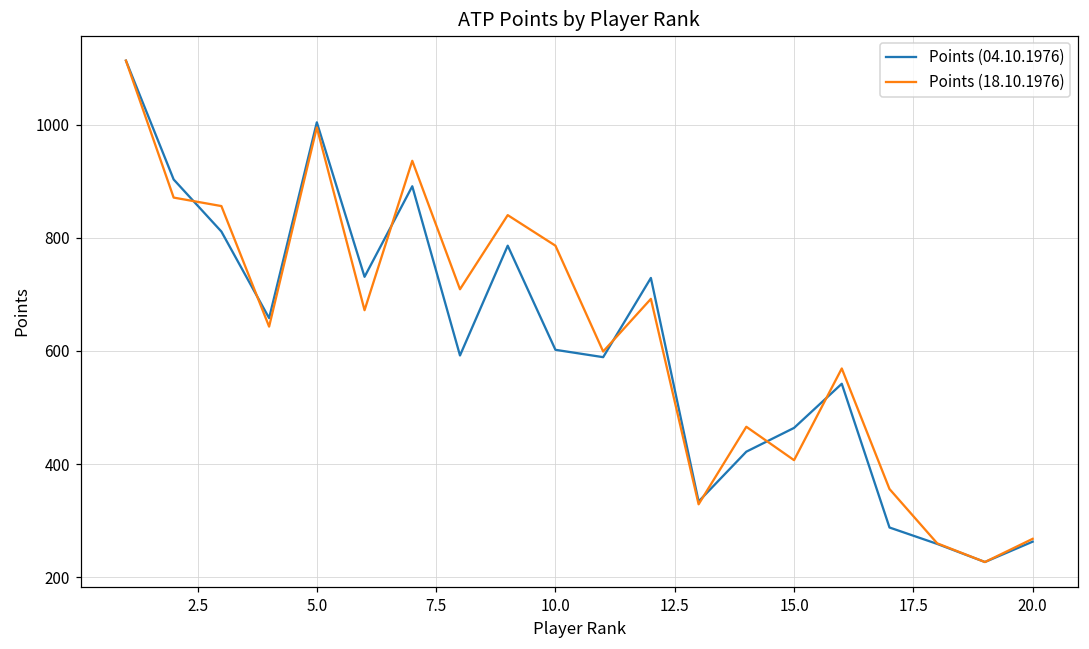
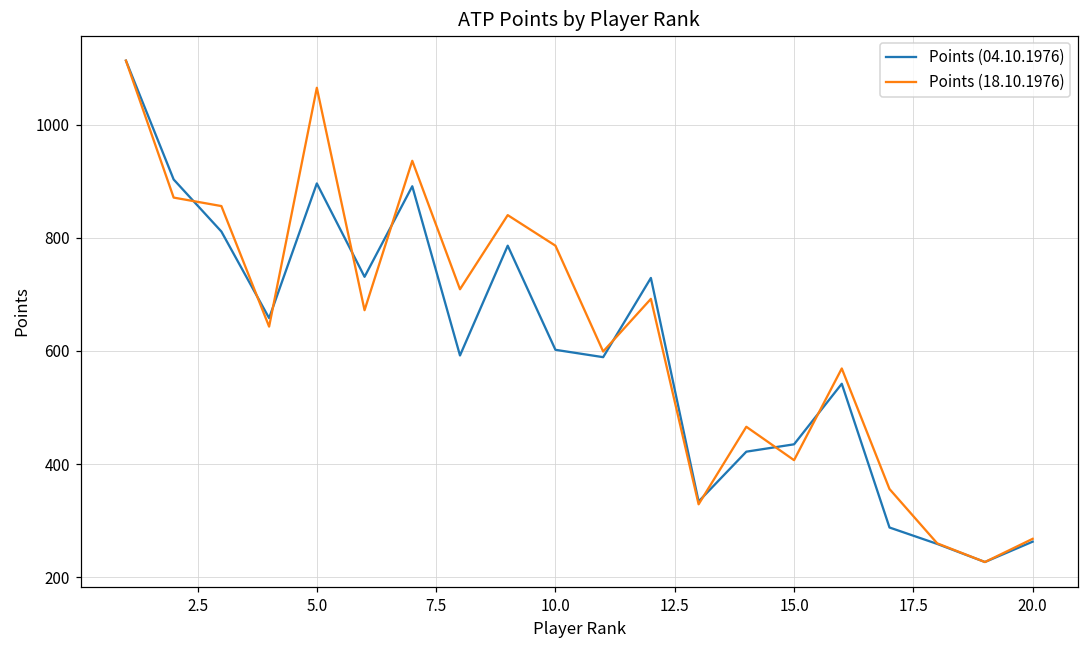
Points (04.10.1976), 5.0: 1000 -> 900
Points (18.10.1976), 5.0: 1000 -> 1070
Points (04.10.1976), 15.0: 460 -> 440
